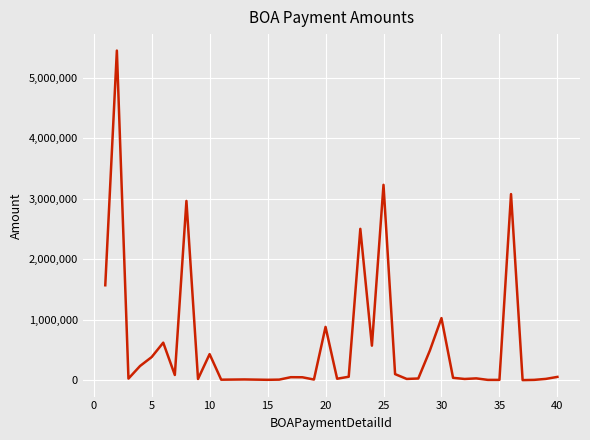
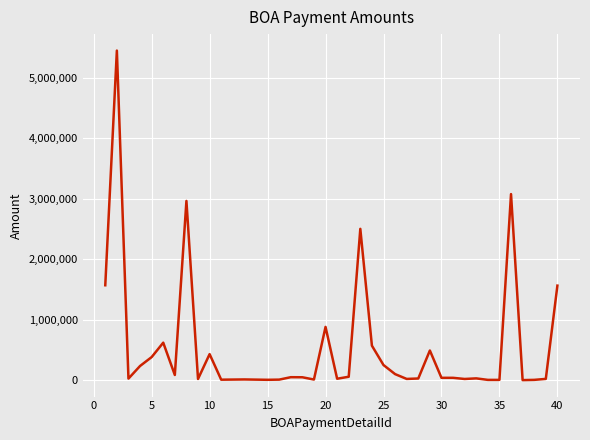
25: 3,200,000 -> 300,000
30: 1,000,000 -> 0
40: 100,000 -> 1,600,000
